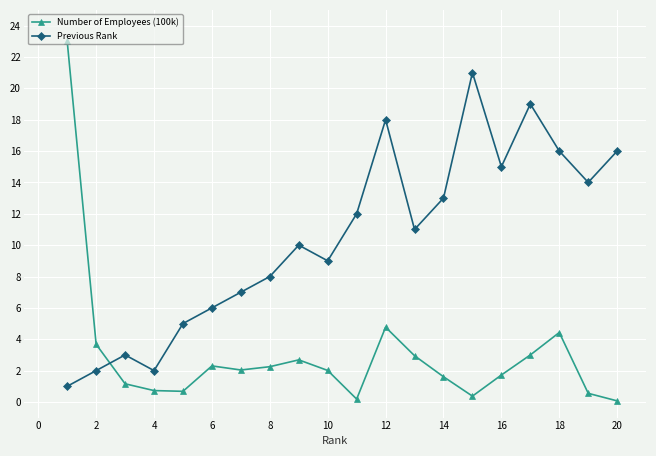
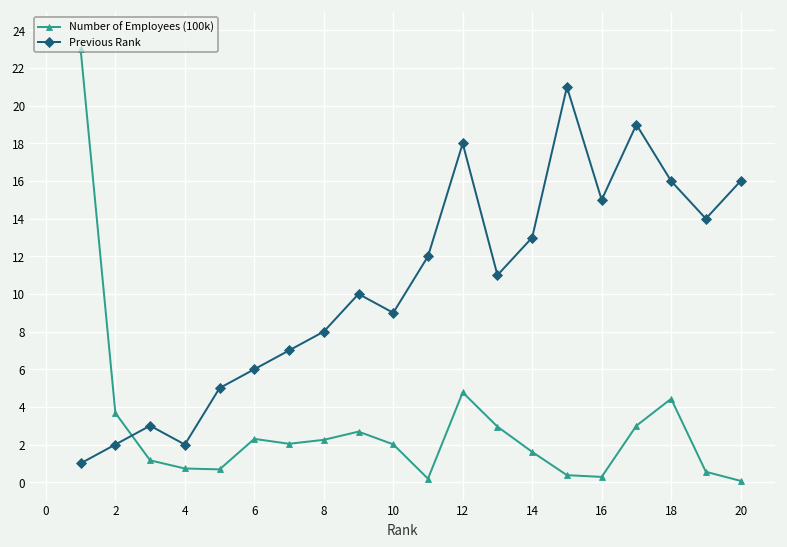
Number of Employees (100k), 16: 1.7 -> 0.3
